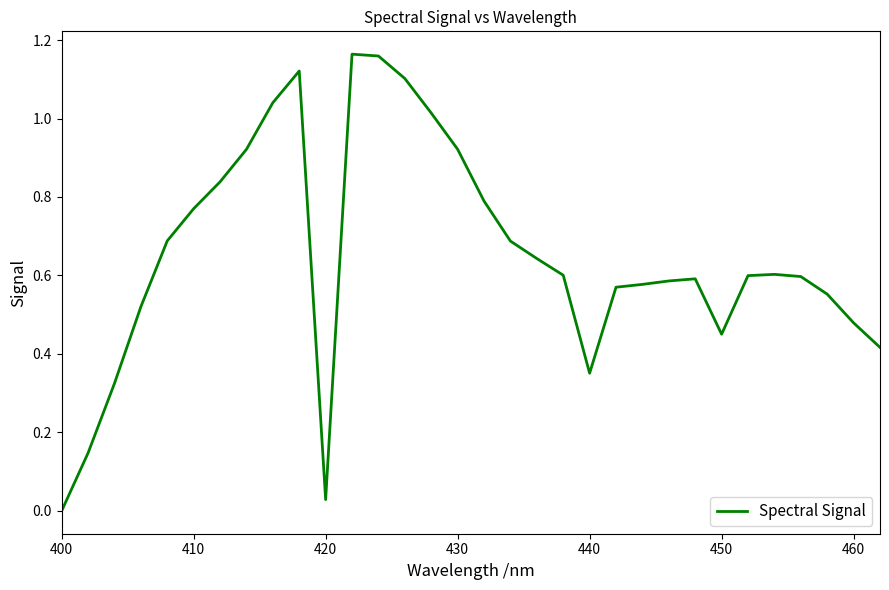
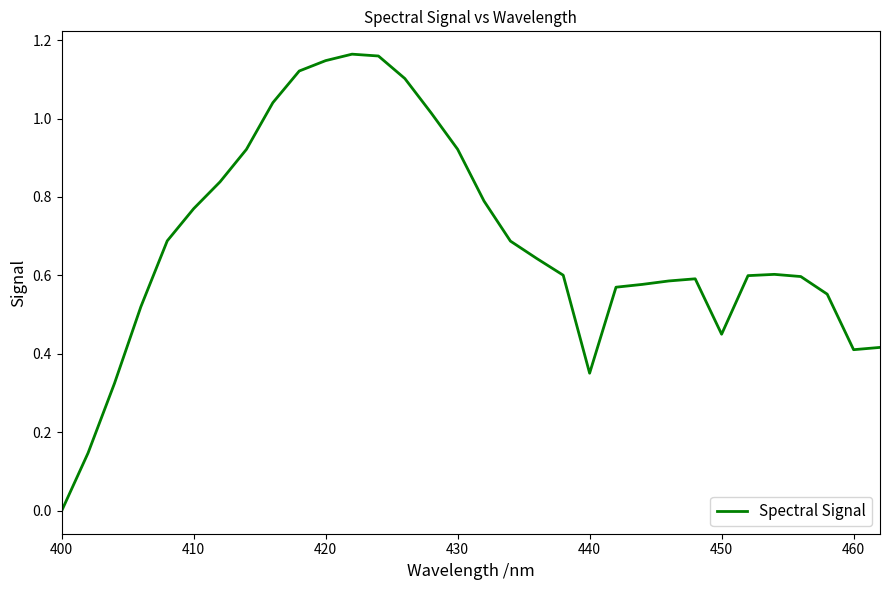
420: 0.03 -> 1.15
460: 0.48 -> 0.41
